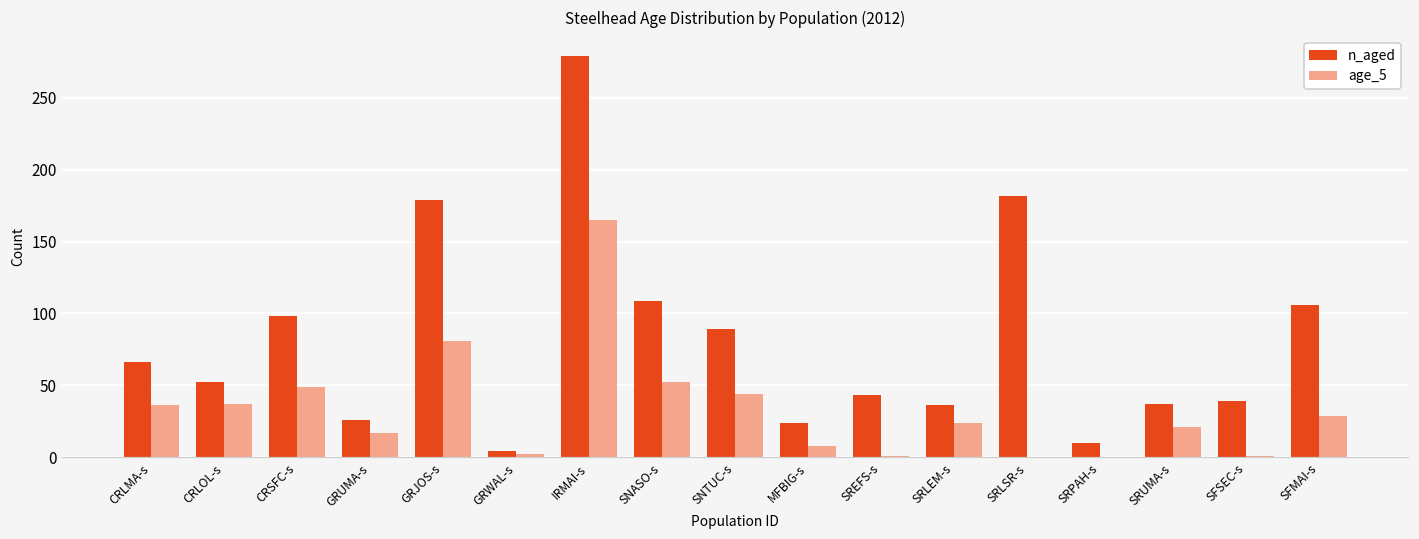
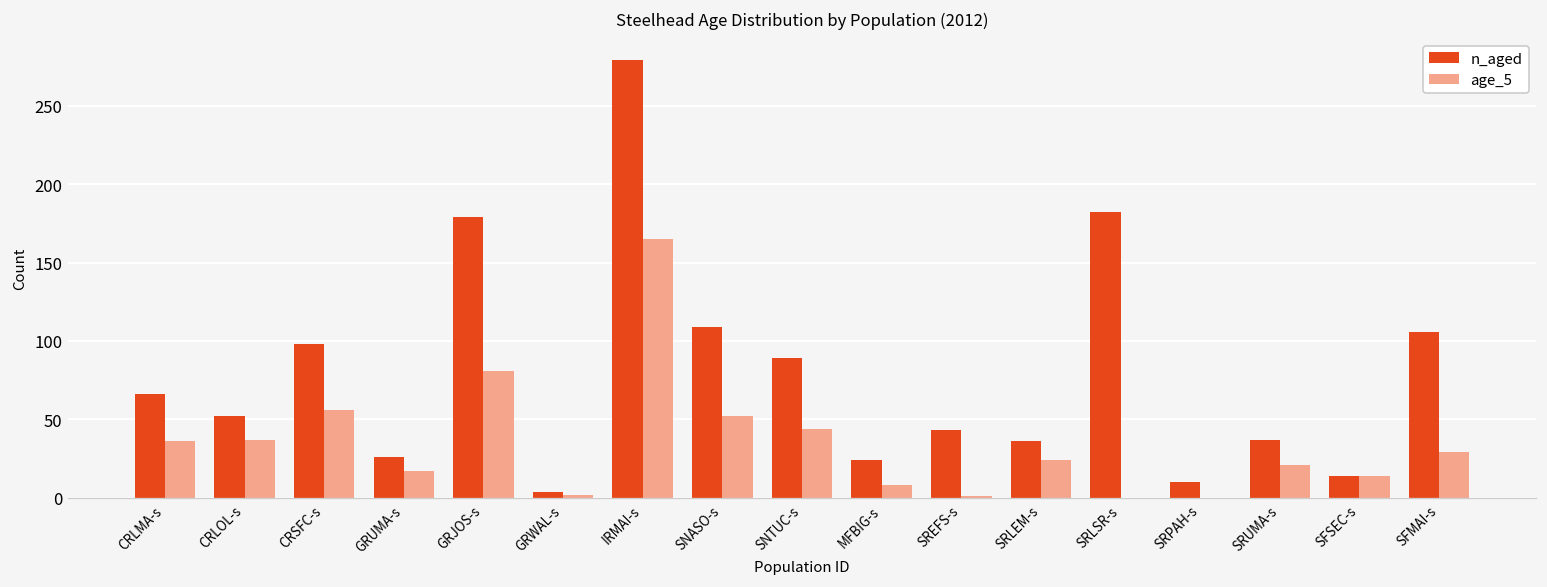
age_5, CRSFC-s: 49 -> 56
n_aged, SFSEC-s: 39 -> 14
age_5, SFSEC-s: 1 -> 14
